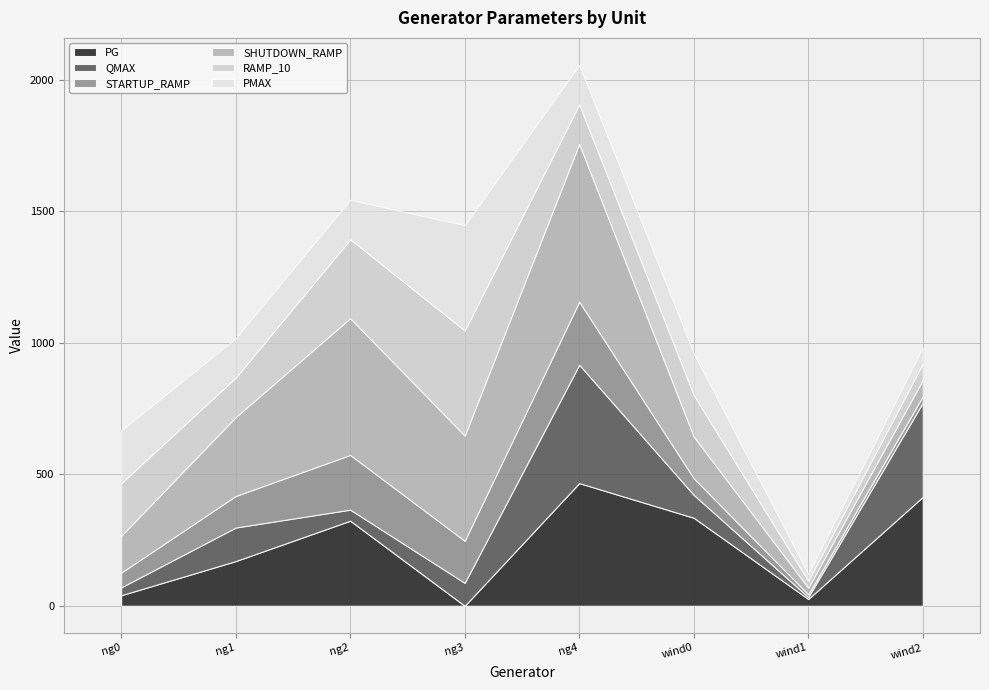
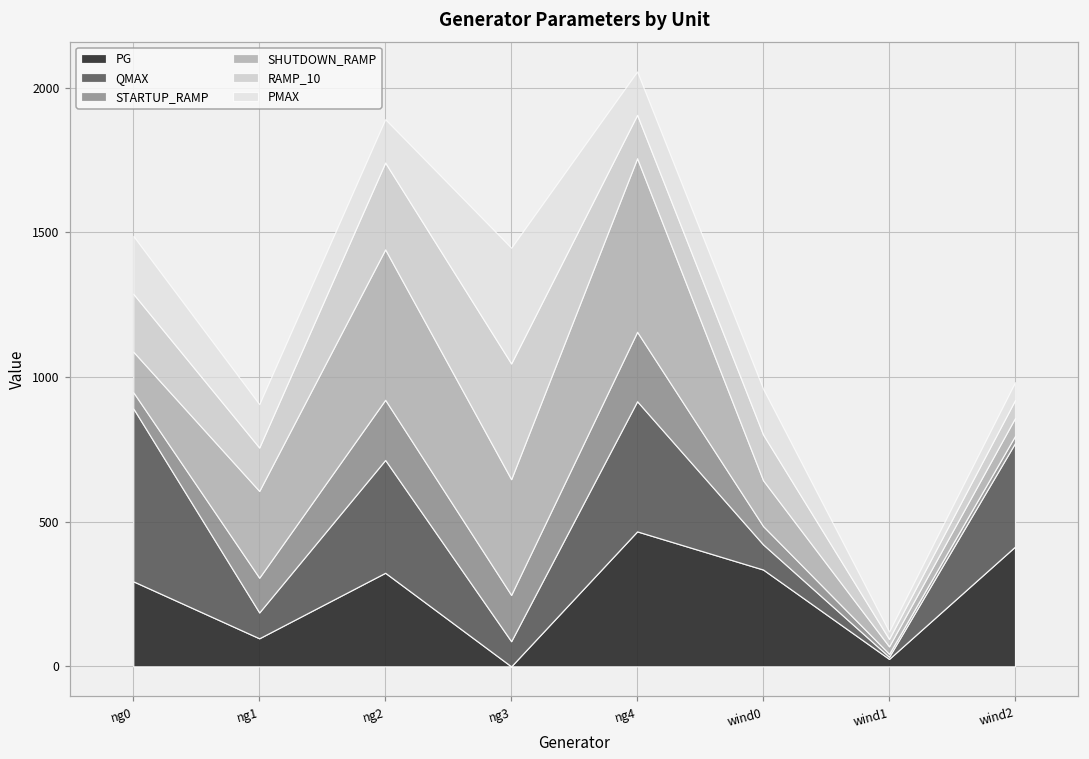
PG, ng0: 40 -> 290
QMAX, ng0: 30 -> 600
PG, ng1: 170 -> 100
QMAX, ng1: 130 -> 90
QMAX, ng2: 40 -> 390
